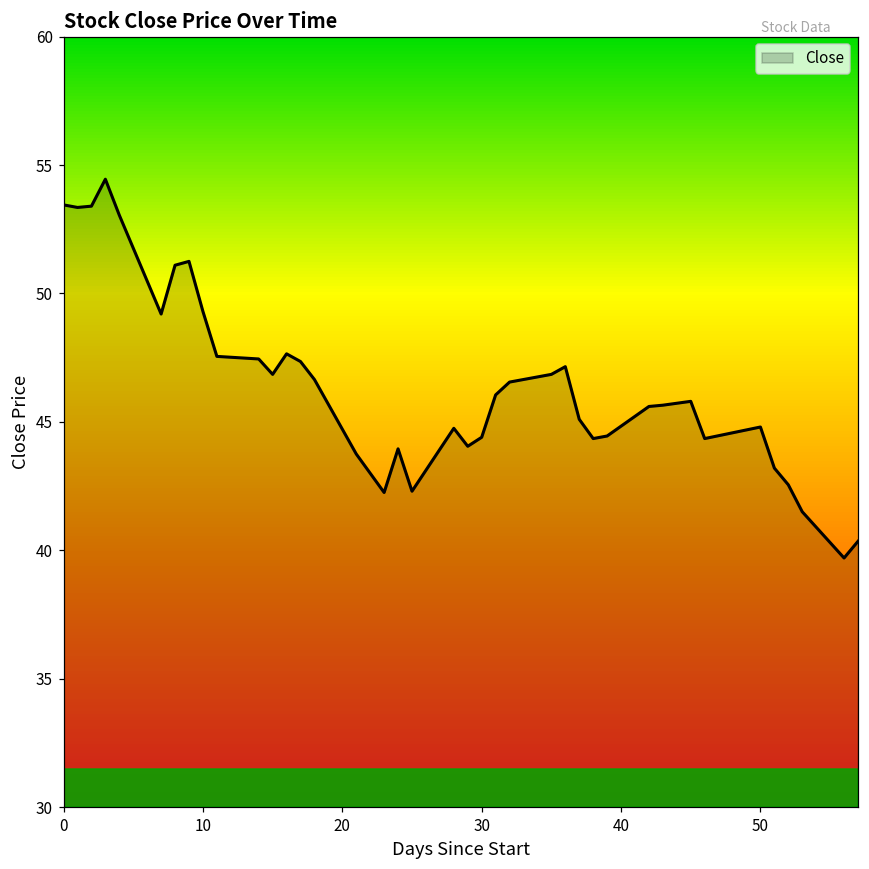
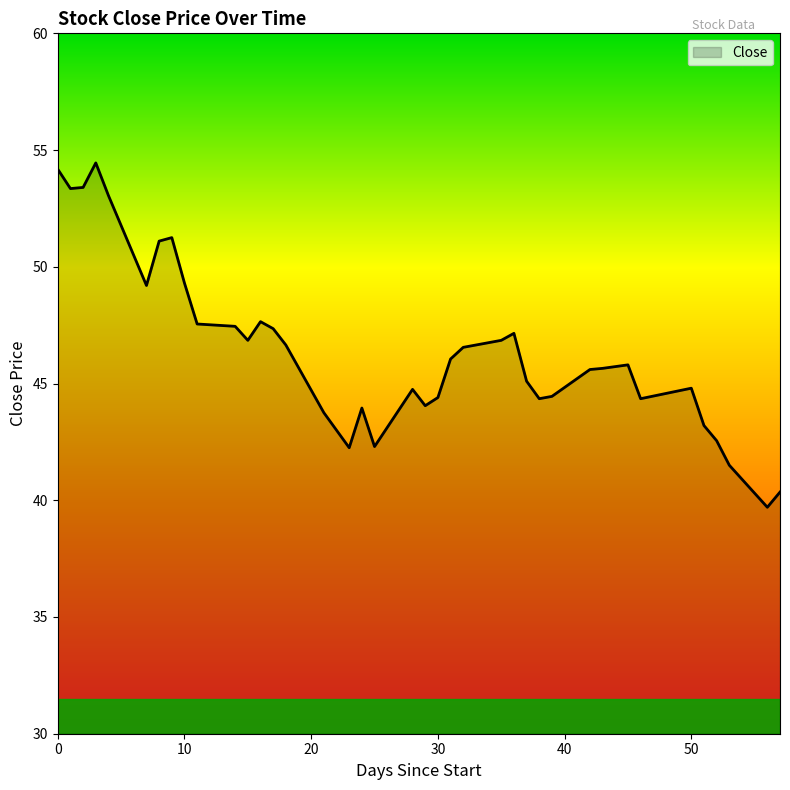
0: 53.5 -> 54.2
